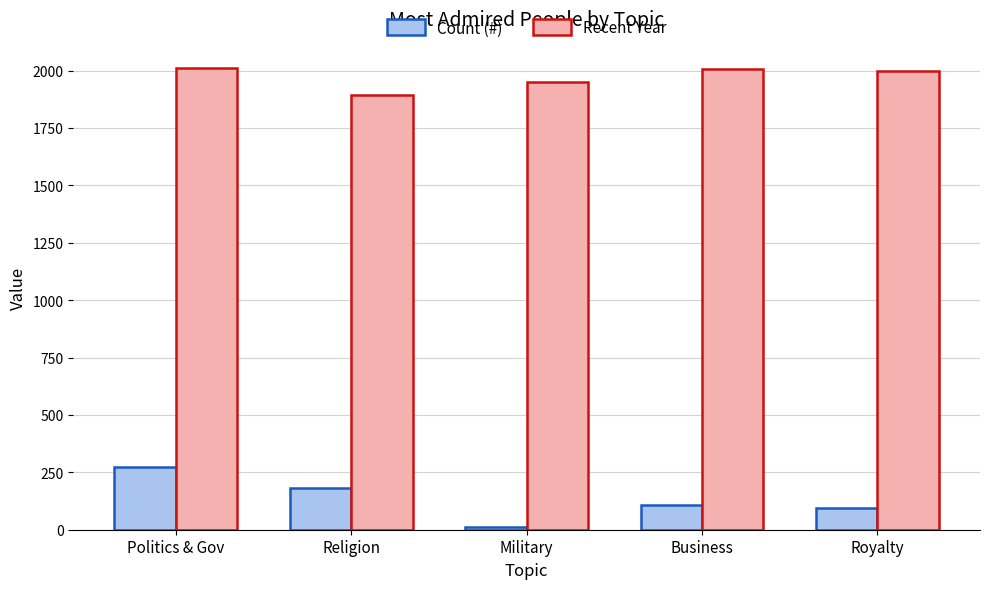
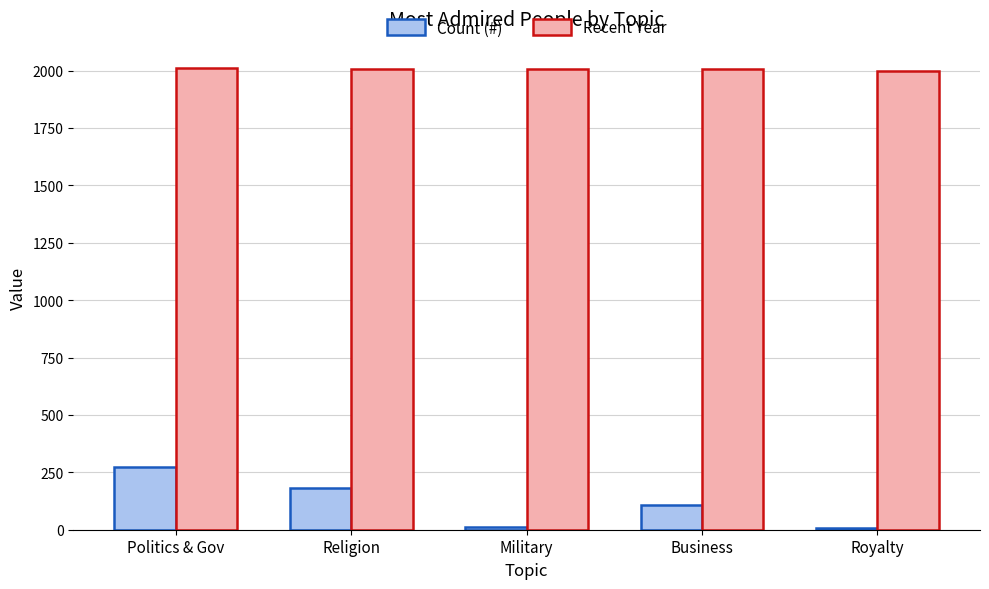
Recent Year, Religion: 1900 -> 2010
Recent Year, Military: 1950 -> 2010
Count (#), Royalty: 100 -> 10
